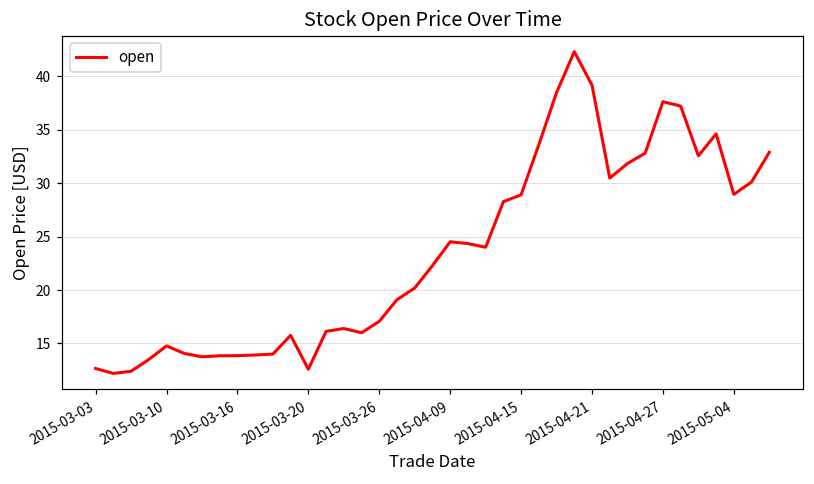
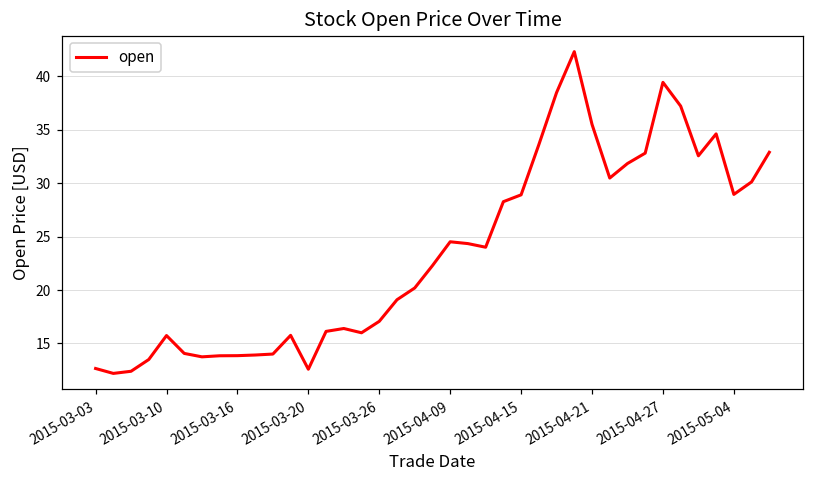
2015-03-10: 15 -> 16
2015-04-21: 39 -> 35
2015-04-27: 38 -> 39
